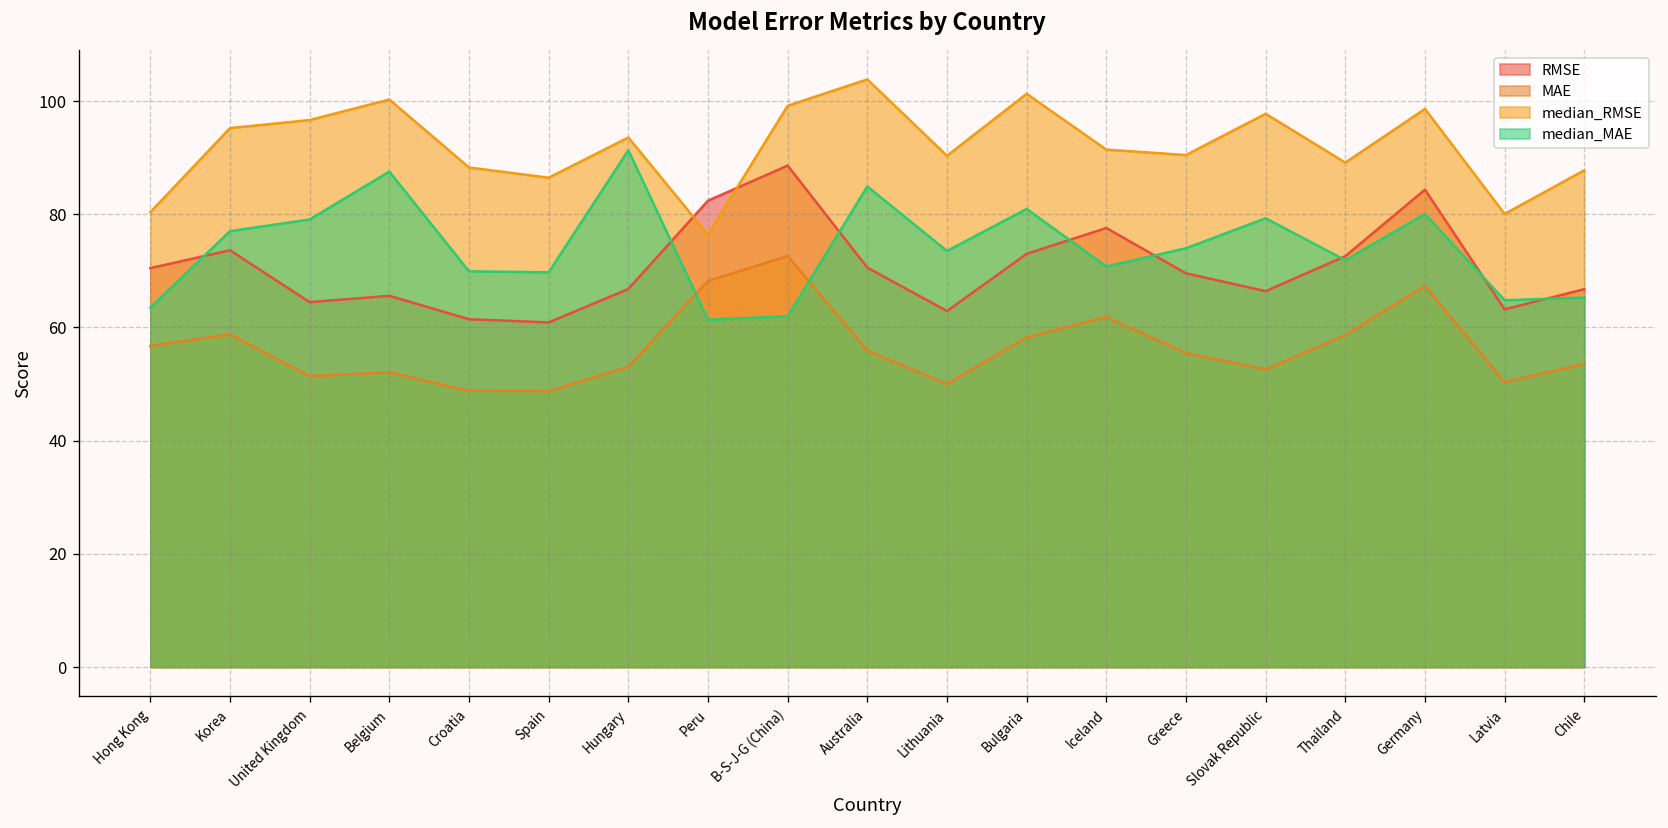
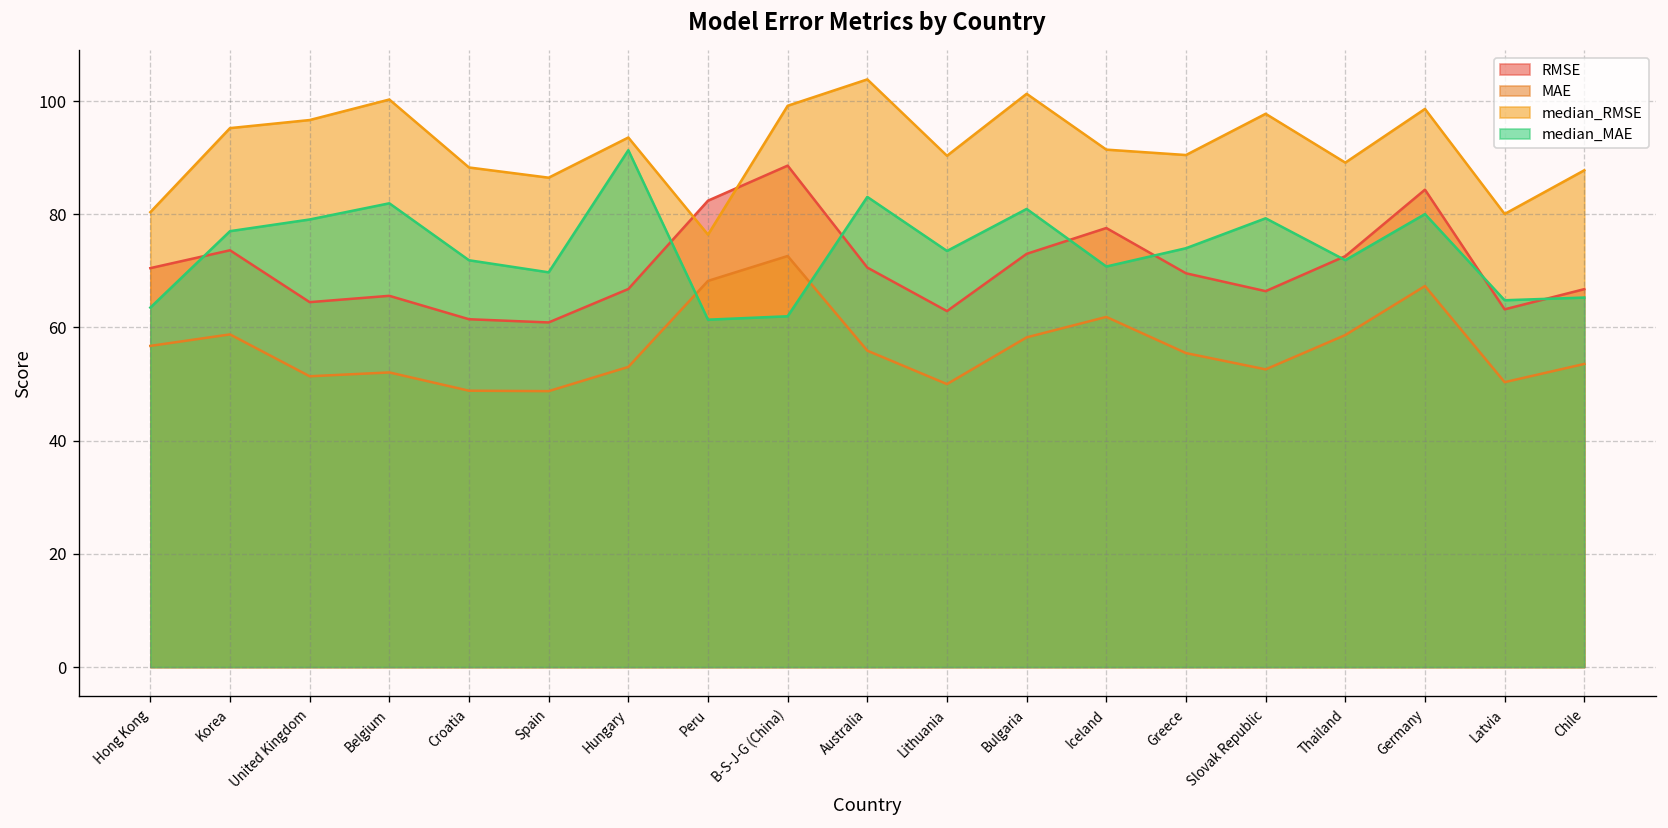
median_MAE, Belgium: 88 -> 82
median_MAE, Croatia: 70 -> 72
median_MAE, Australia: 85 -> 83
